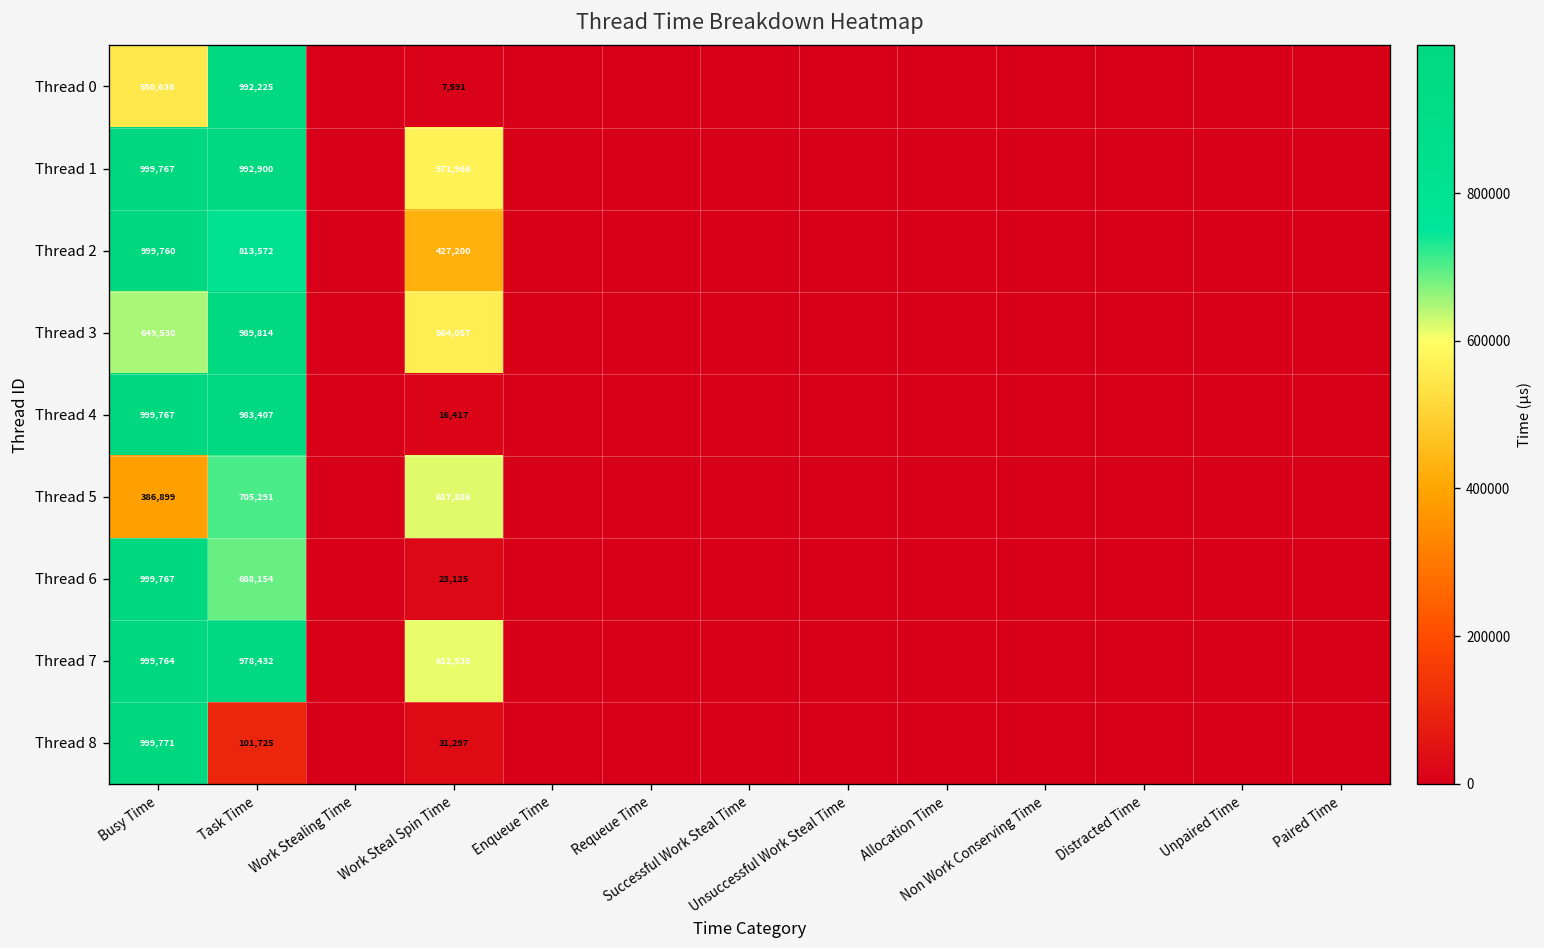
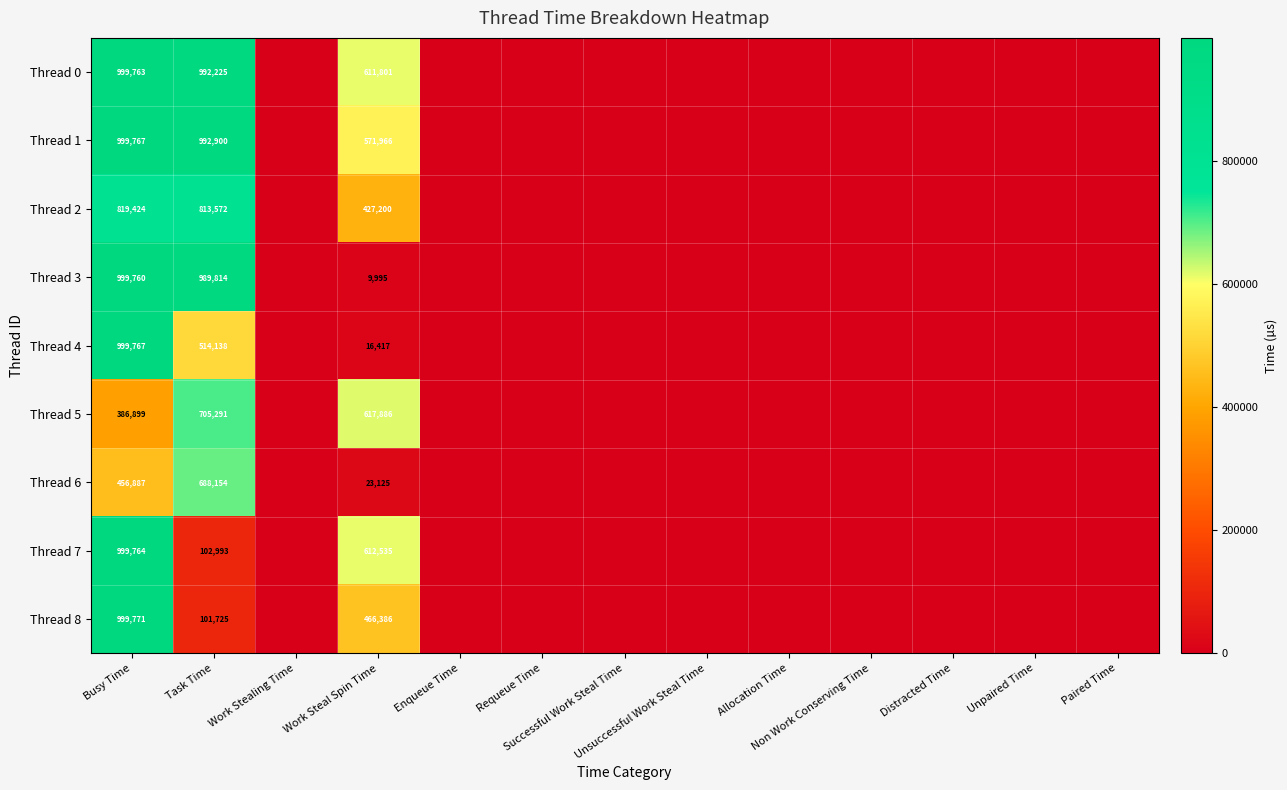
Thread 0, Busy Time: 550,636 -> 999,763
Thread 0, Work Steal Spin Time: 7,591 -> 611,801
Thread 2, Busy Time: 999,760 -> 819,424
Thread 3, Busy Time: 649,530 -> 999,760
Thread 3, Work Steal Spin Time: 564,057 -> 9,995
Thread 4, Task Time: 983,407 -> 514,138
Thread 6, Busy Time: 999,767 -> 456,887
Thread 7, Task Time: 978,432 -> 102,993
Thread 8, Work Steal Spin Time: 31,297 -> 466,386
